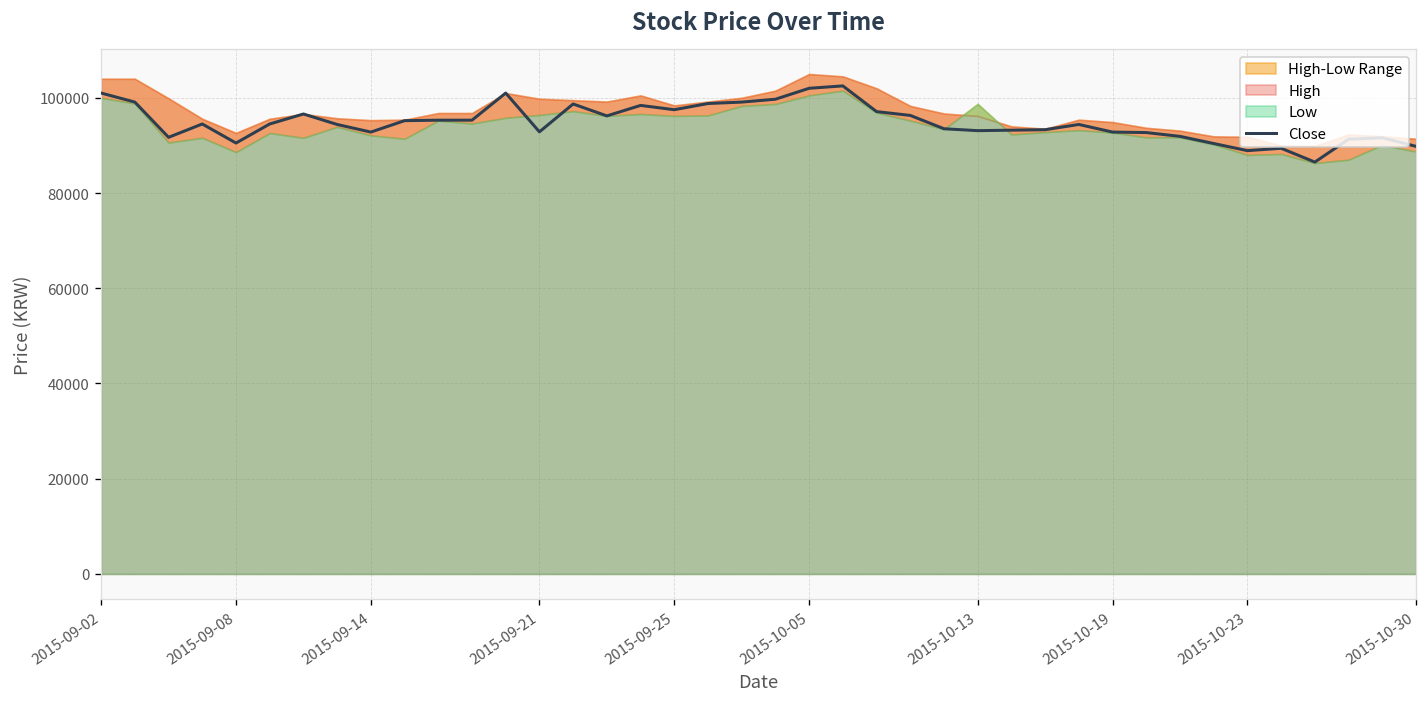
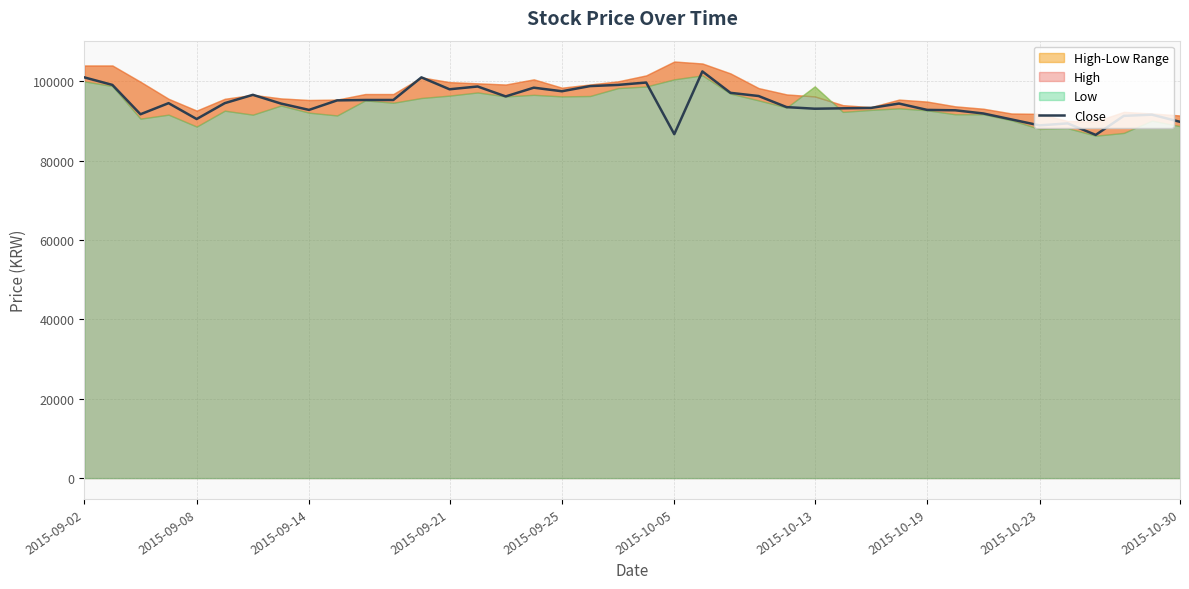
Close, 2015-09-21: 93000 -> 98000
Close, 2015-10-05: 102000 -> 87000
